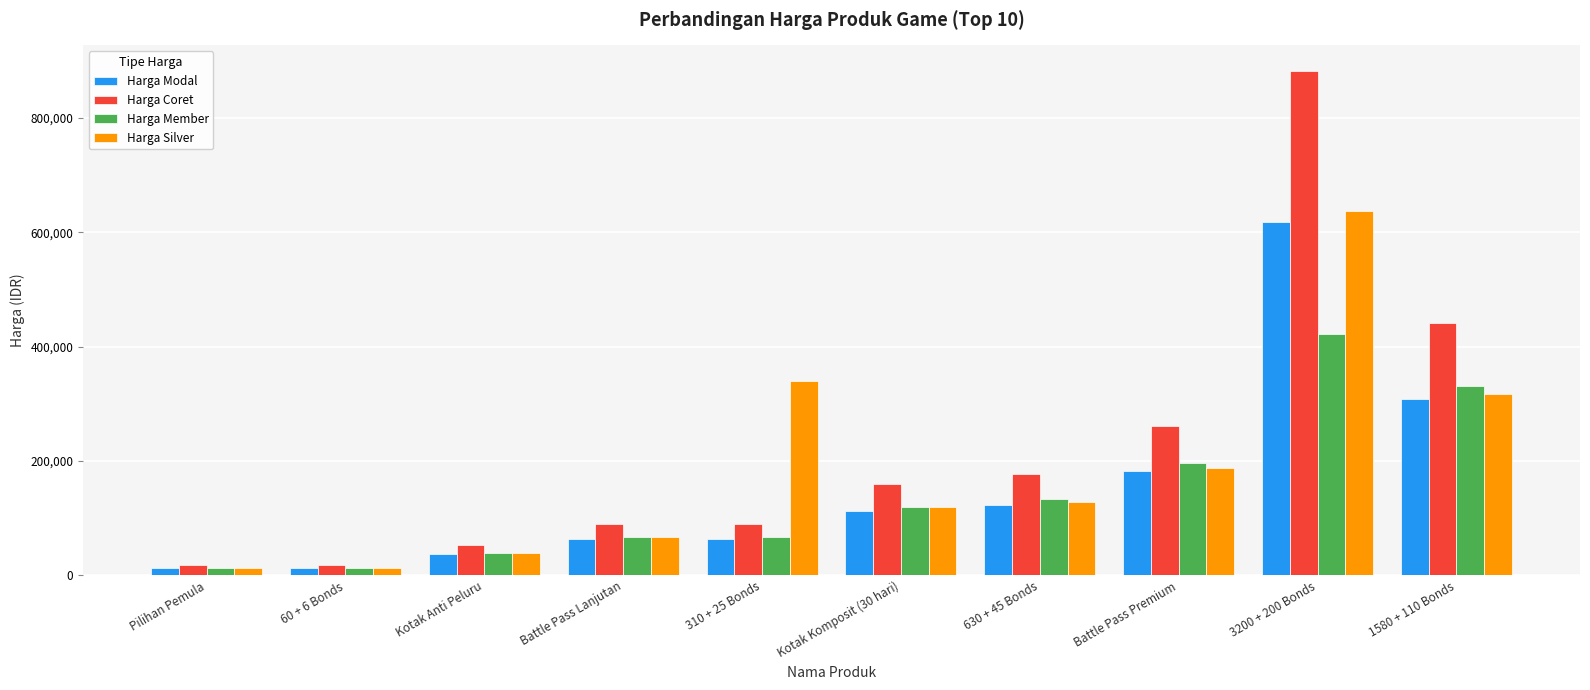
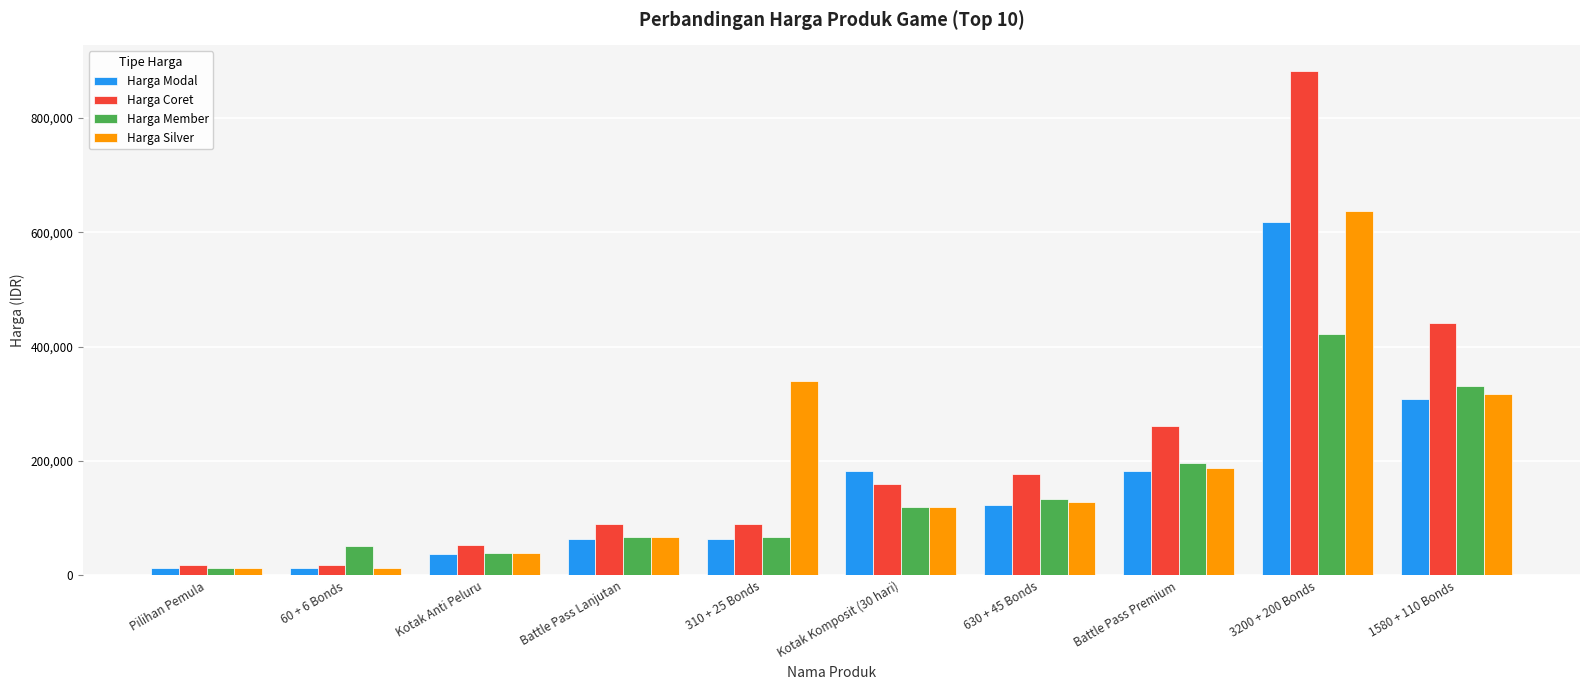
Harga Member, 60 + 6 Bonds: 10,000 -> 50,000
Harga Modal, Kotak Komposit (30 hari): 110,000 -> 180,000
